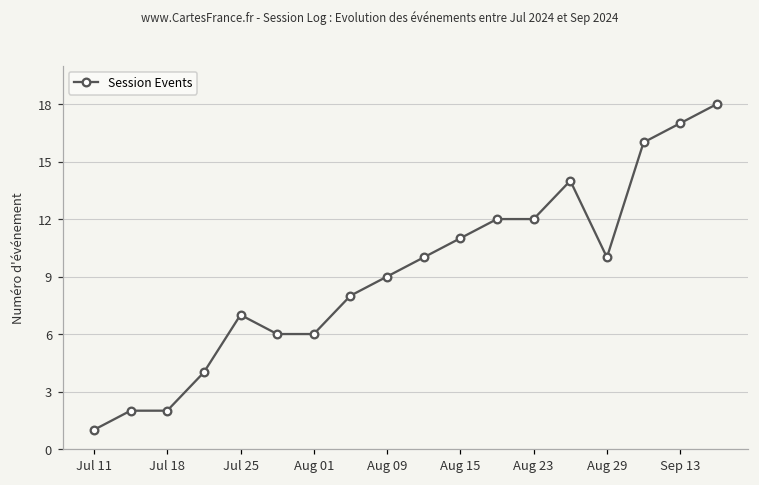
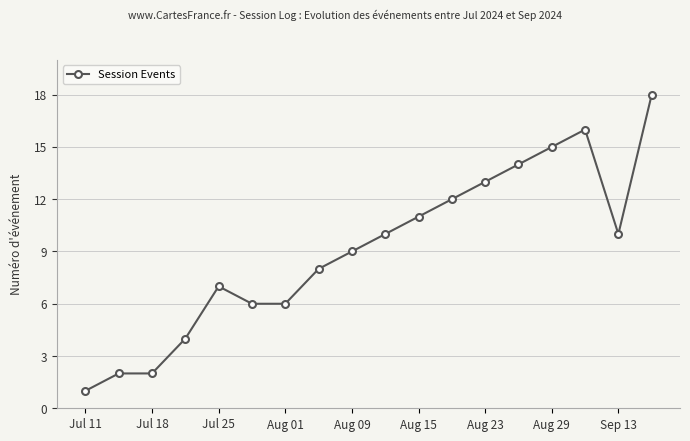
Aug 23: 12 -> 13
Aug 29: 10 -> 15
Sep 13: 17 -> 10
